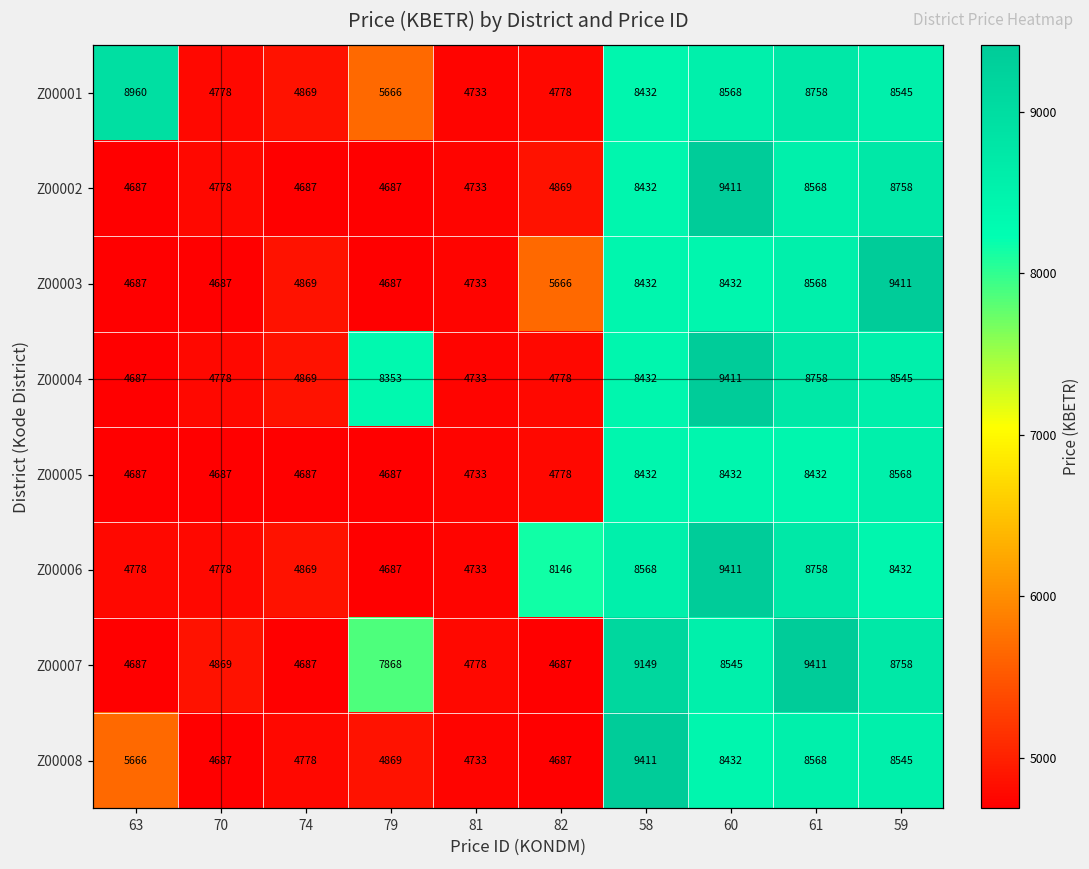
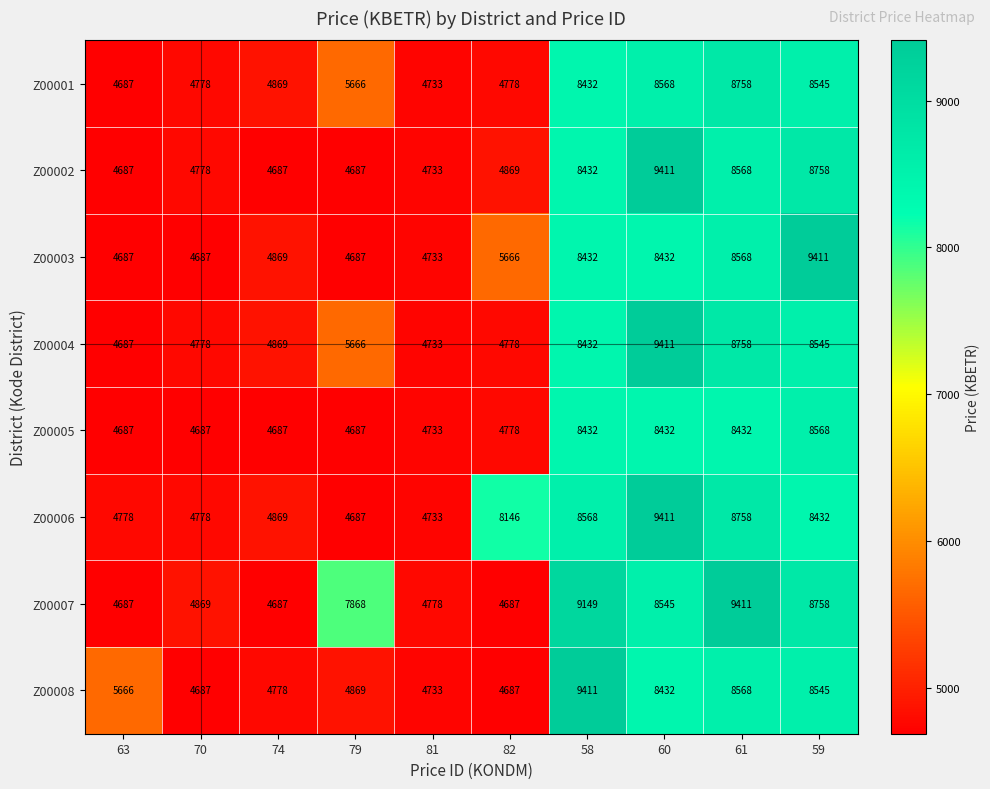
Z00001, 63: 8960 -> 4687
Z00004, 79: 8353 -> 5666
